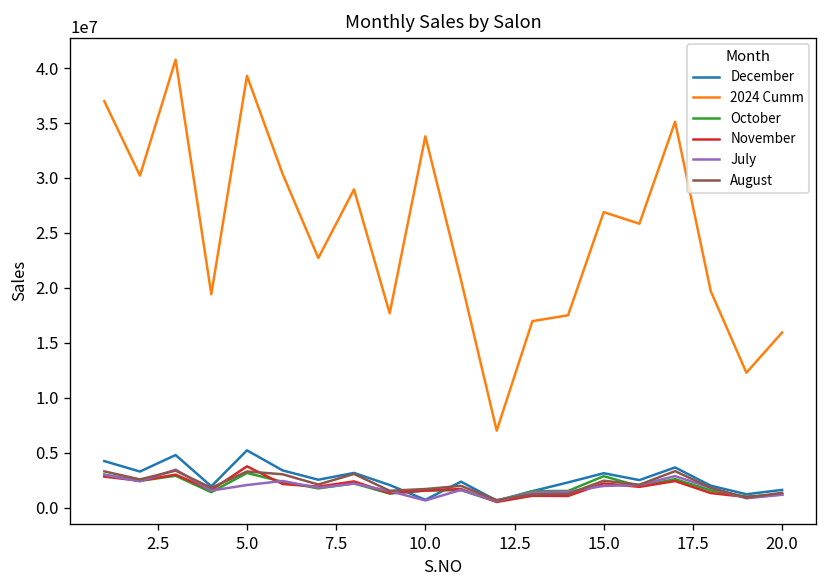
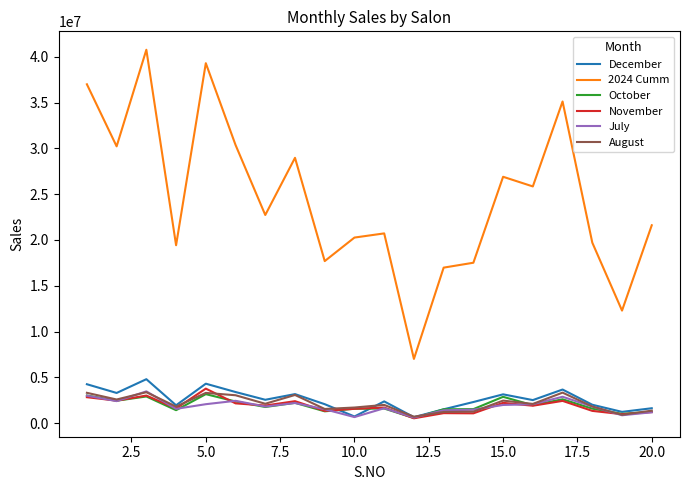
December, 5.0: 5000000 -> 4000000
2024 Cumm, 10.0: 34000000 -> 20000000
2024 Cumm, 20.0: 16000000 -> 22000000
